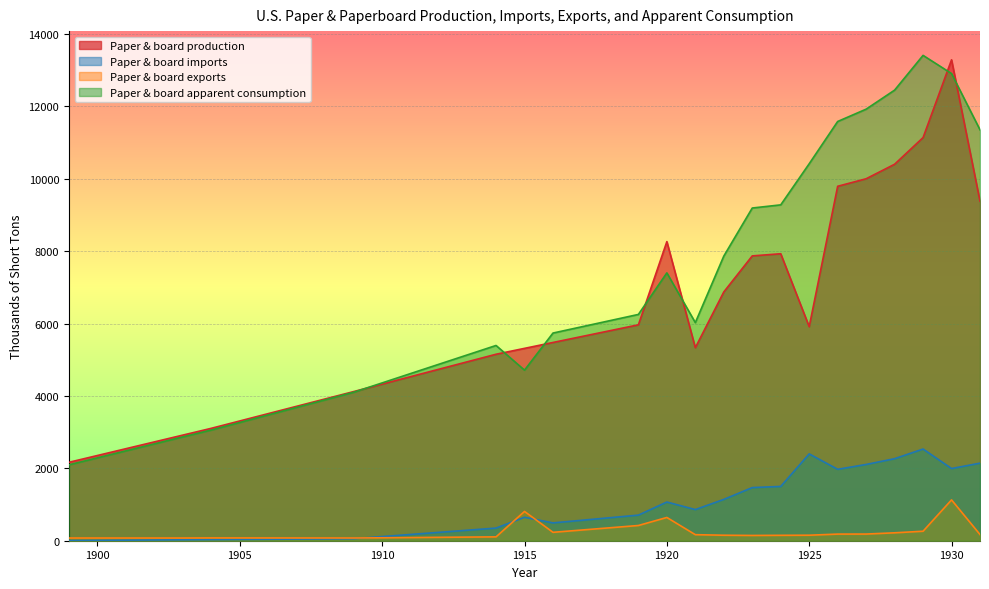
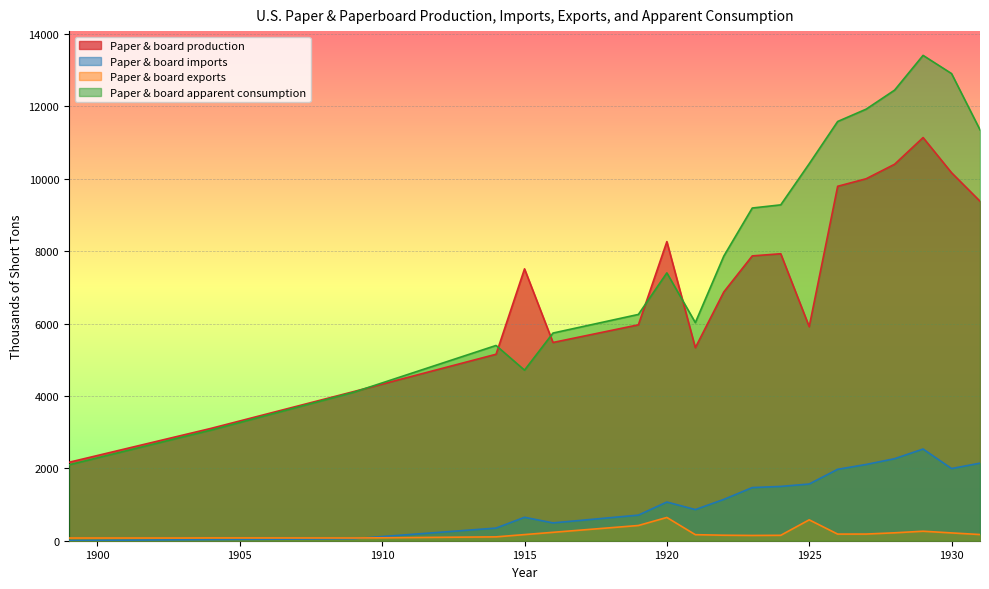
Paper & board production, 1915: 5300 -> 7500
Paper & board exports, 1915: 800 -> 200
Paper & board imports, 1925: 2400 -> 1600
Paper & board exports, 1925: 200 -> 600
Paper & board production, 1930: 13300 -> 10200
Paper & board exports, 1930: 1100 -> 200
